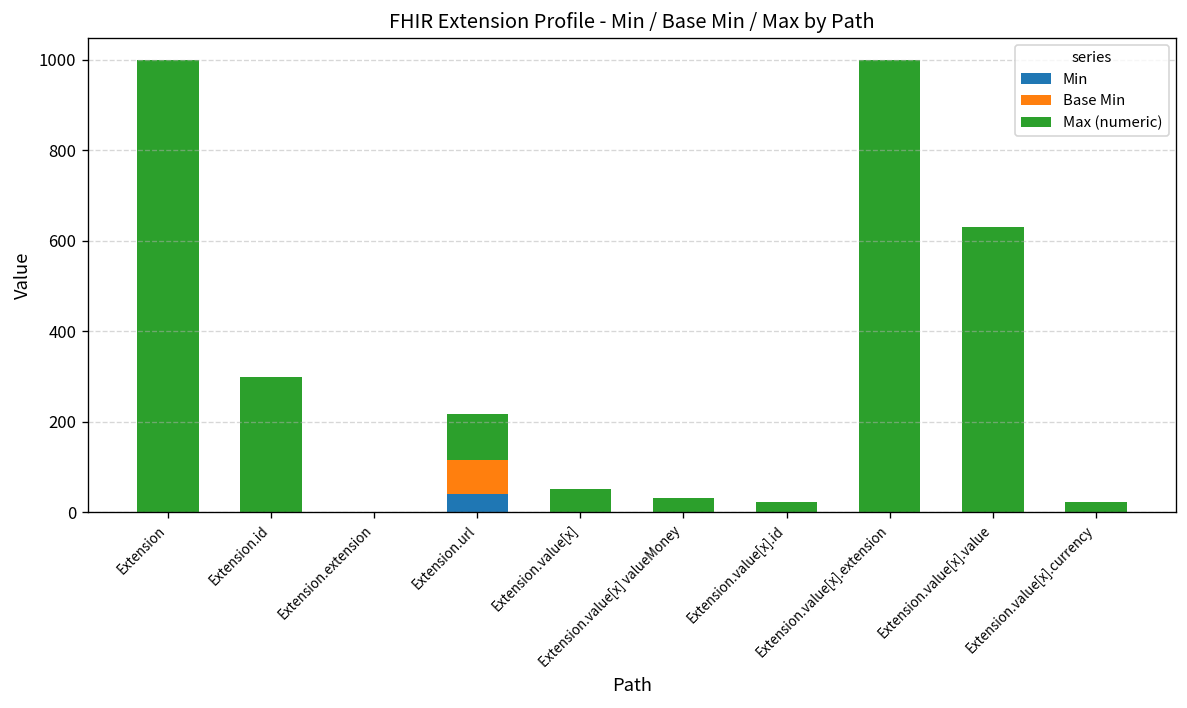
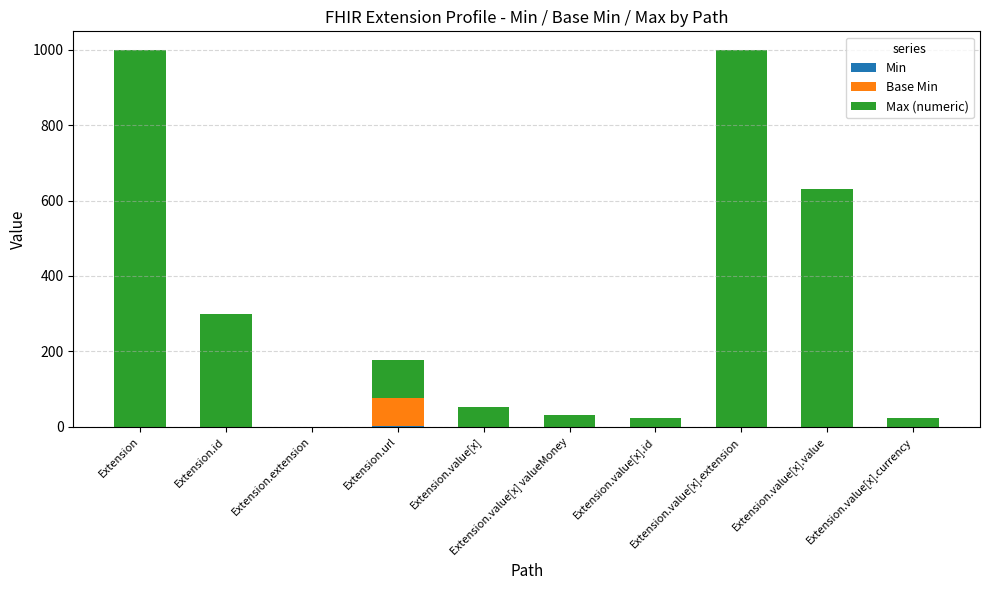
Min, Extension.url: 40 -> 0
